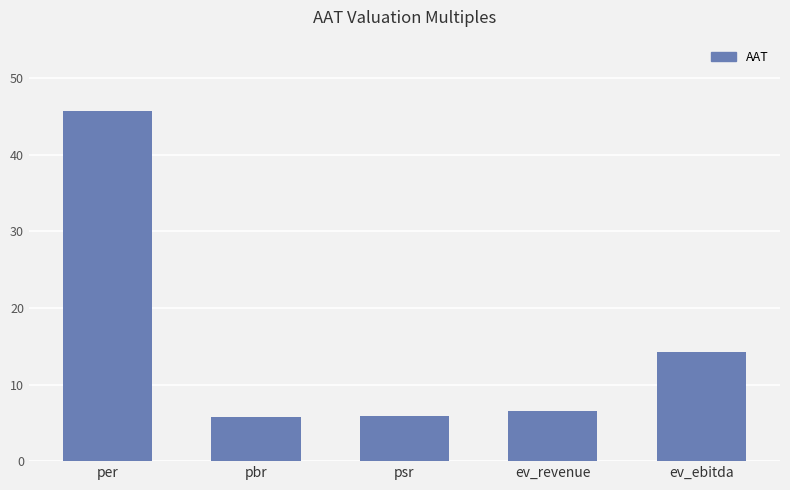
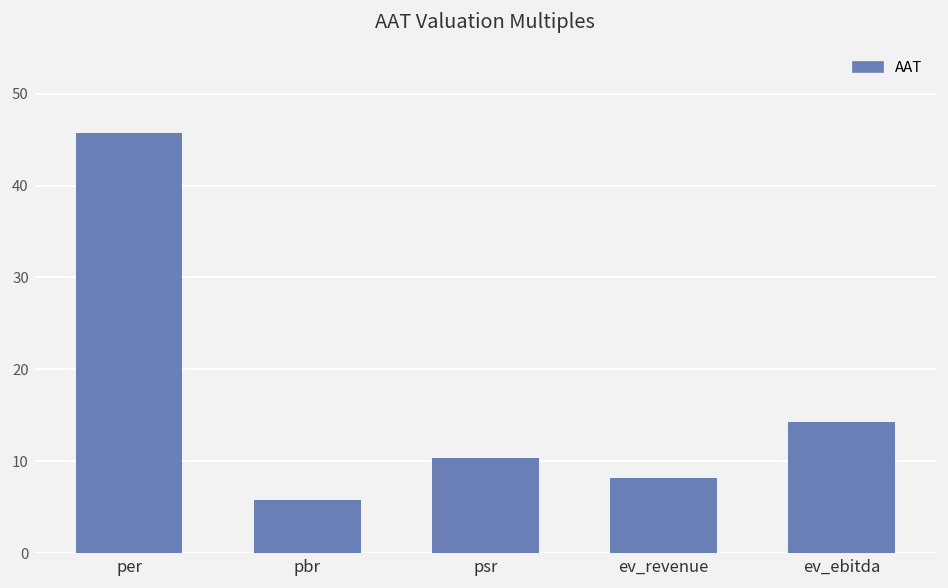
psr: 6 -> 10
ev_revenue: 7 -> 8
